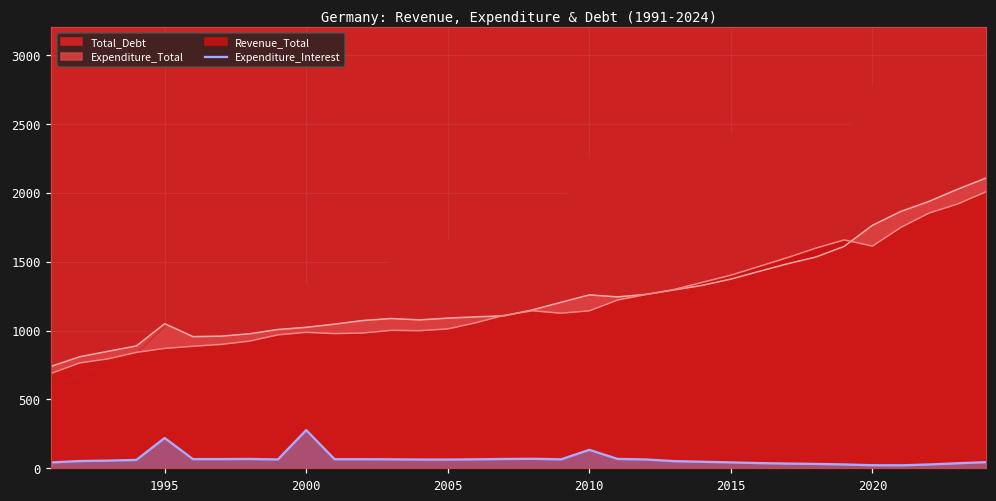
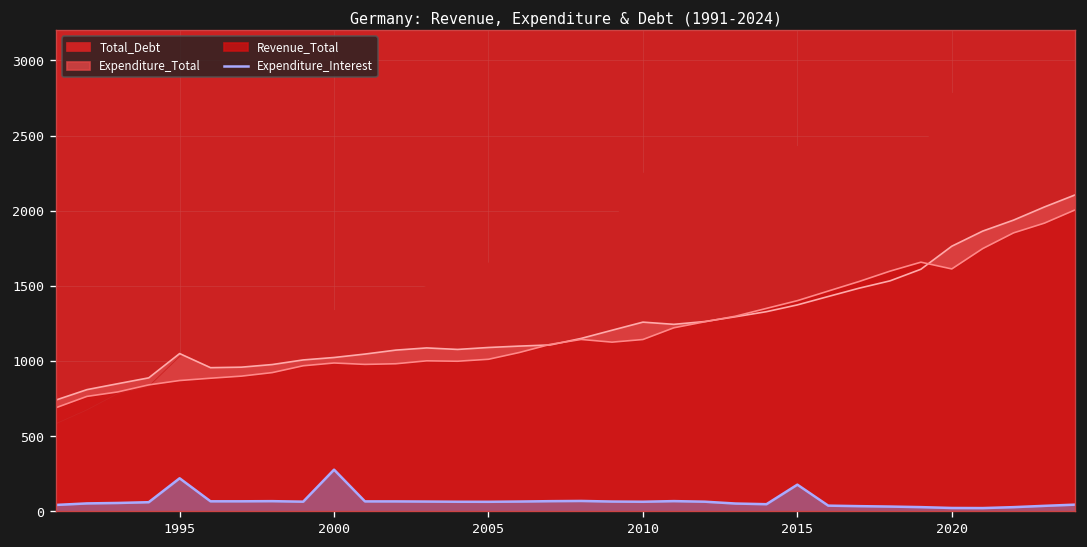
Expenditure_Interest, 2010: 130 -> 60
Expenditure_Interest, 2015: 40 -> 180
